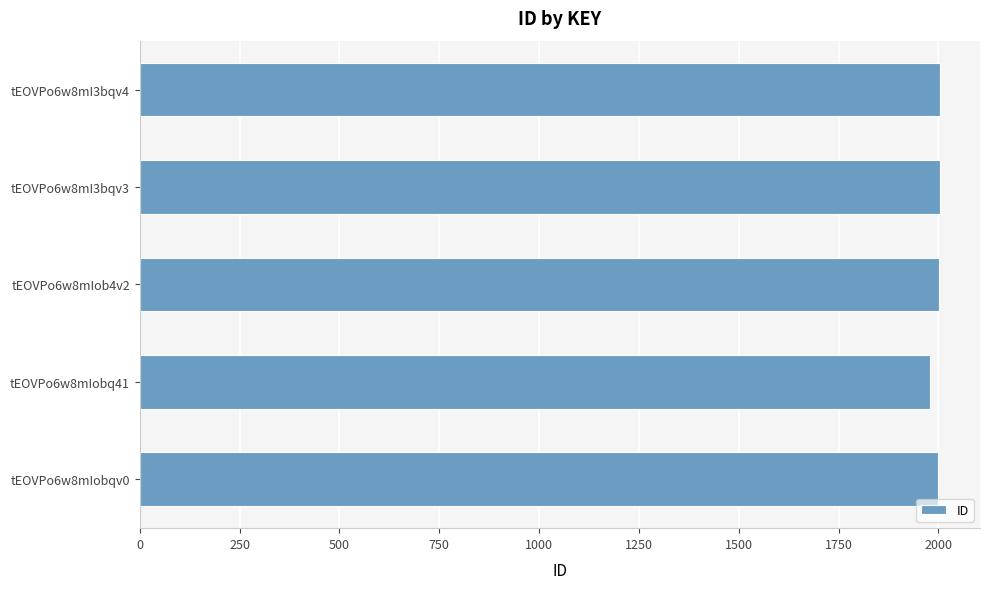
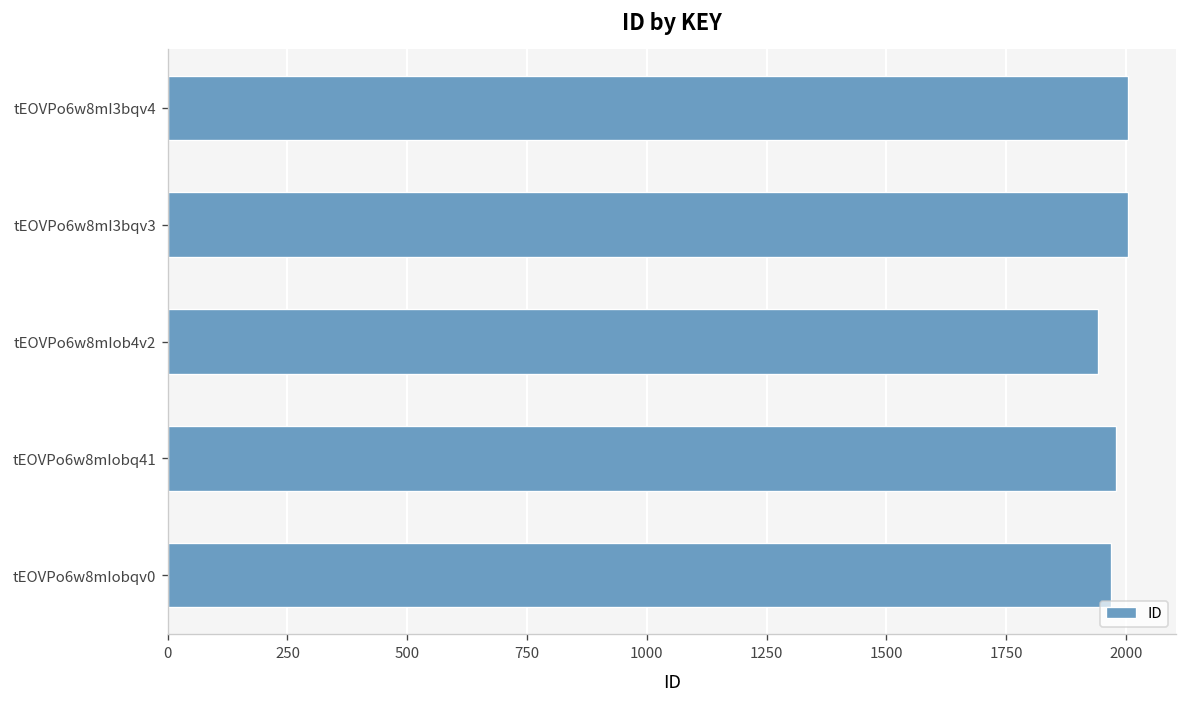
tEOVPo6w8mIob4v2: 2000 -> 1940
tEOVPo6w8mIobqv0: 2000 -> 1970
